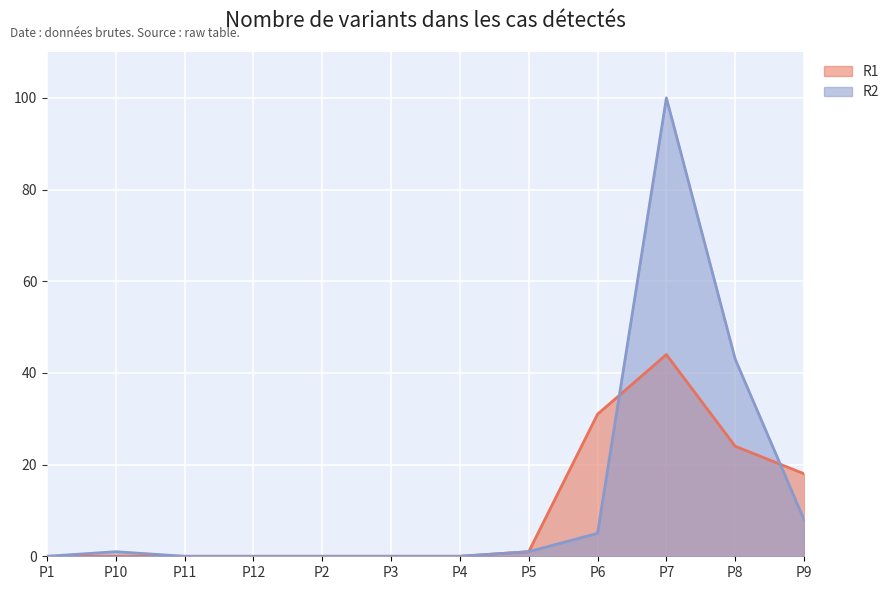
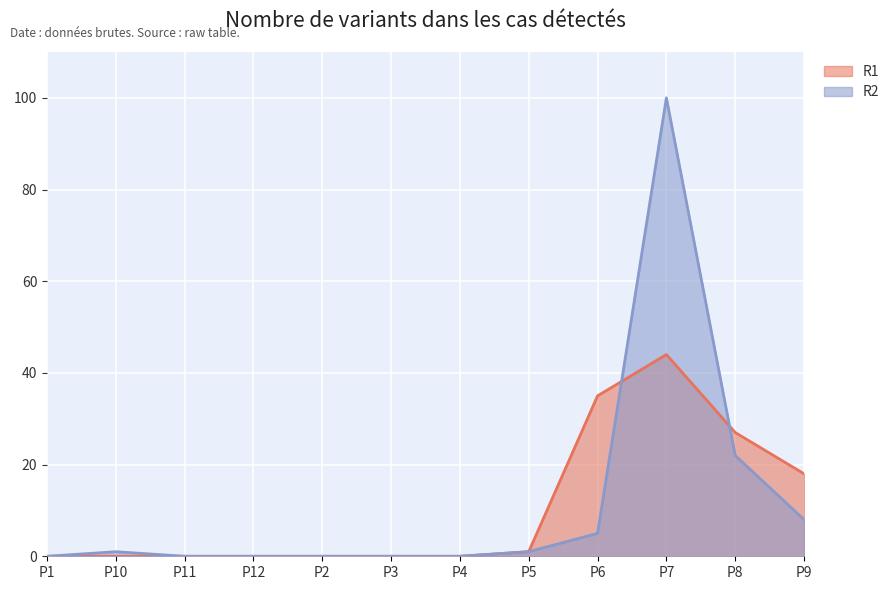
R1, P6: 31 -> 35
R1, P8: 24 -> 27
R2, P8: 43 -> 22
